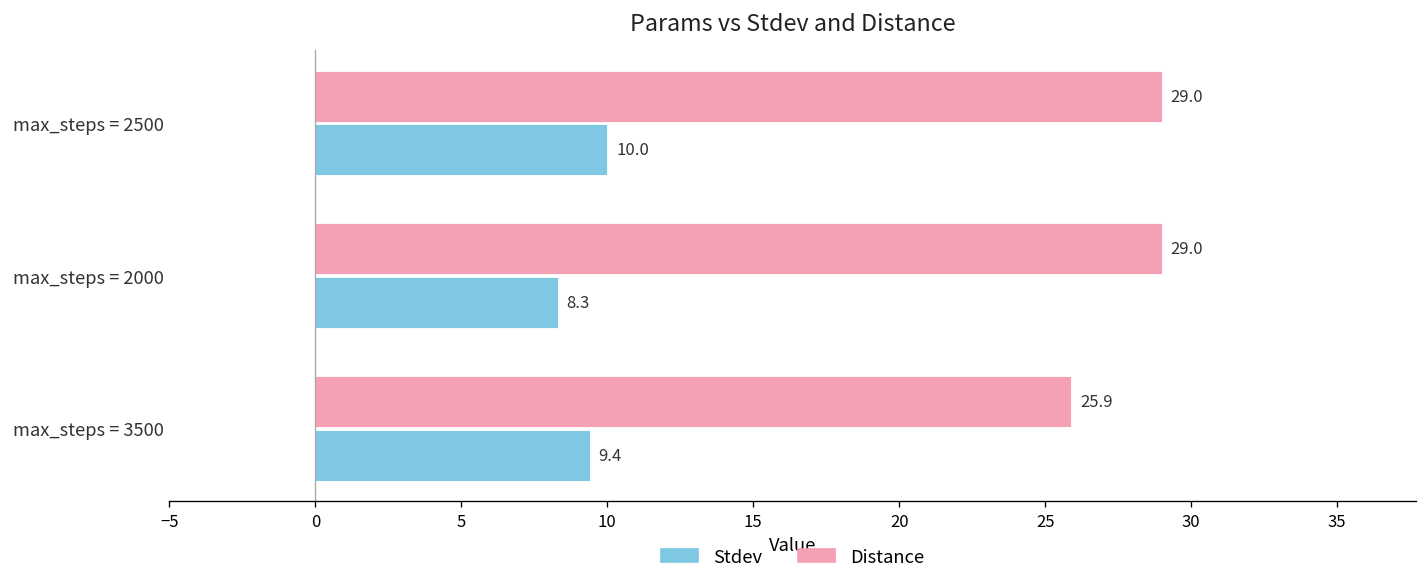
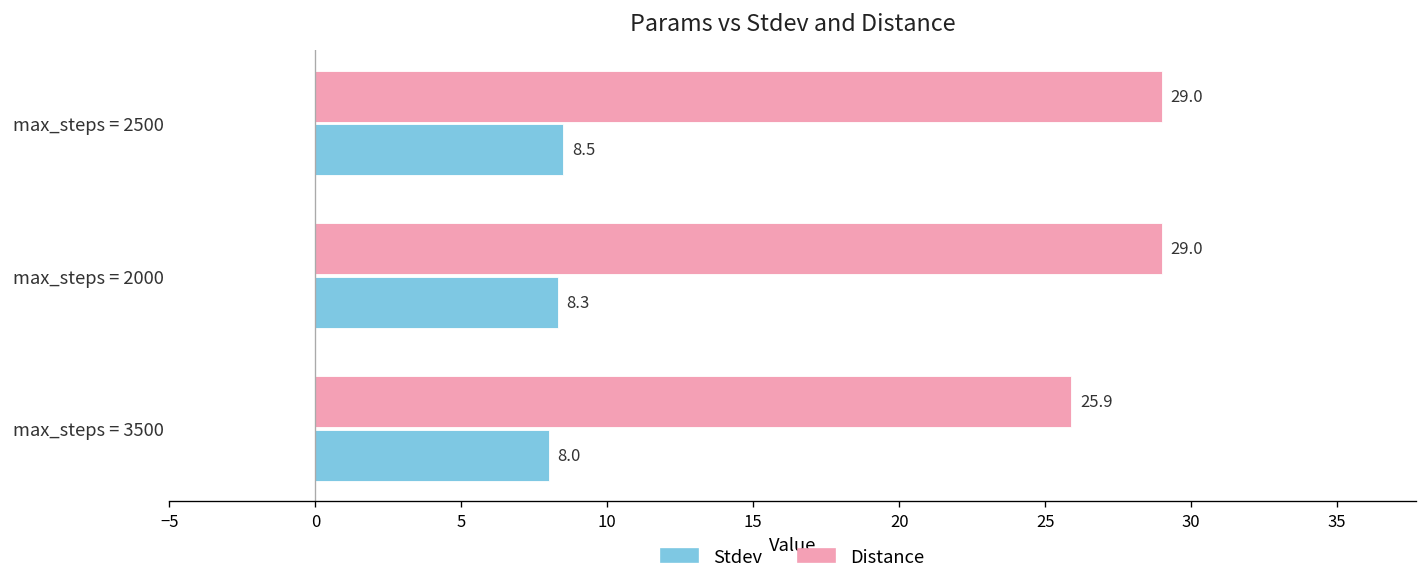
Stdev, max_steps = 2500: 10.0 -> 8.5
Stdev, max_steps = 3500: 9.4 -> 8.0
